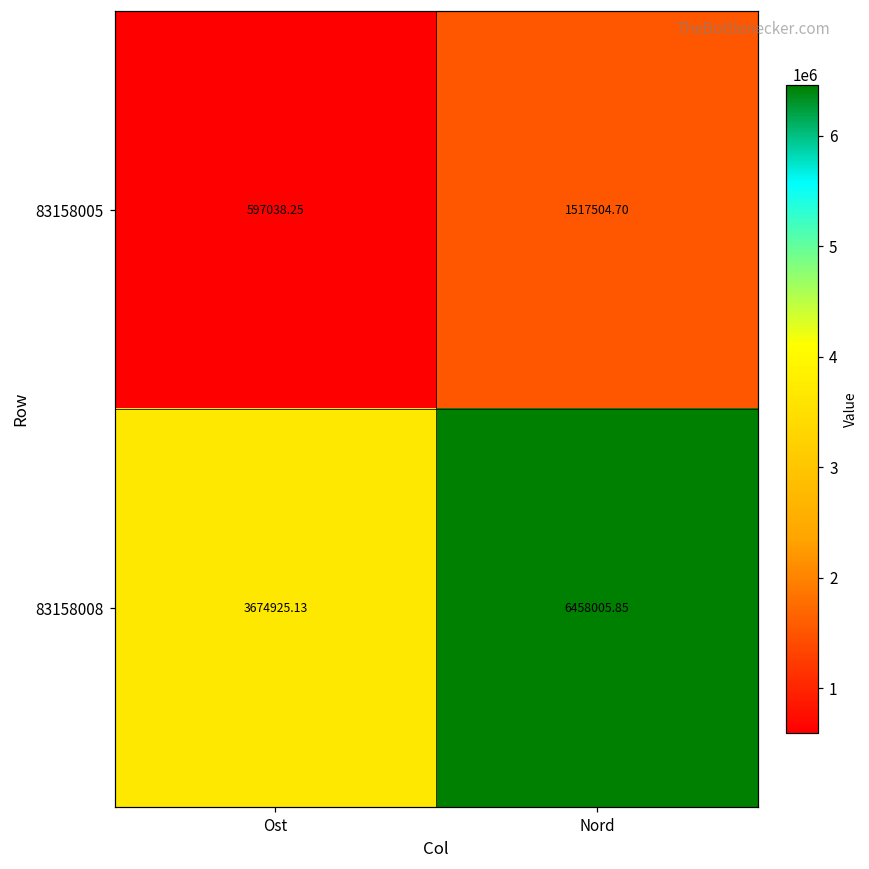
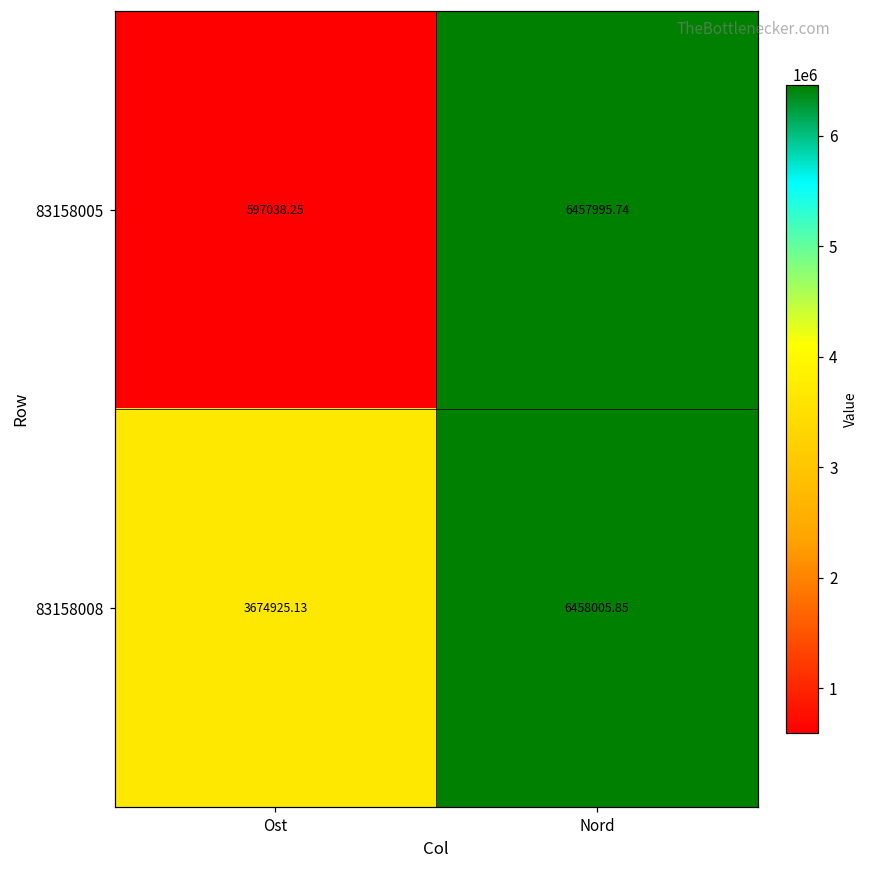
83158005, Nord: 1517504.70 -> 6457995.74
